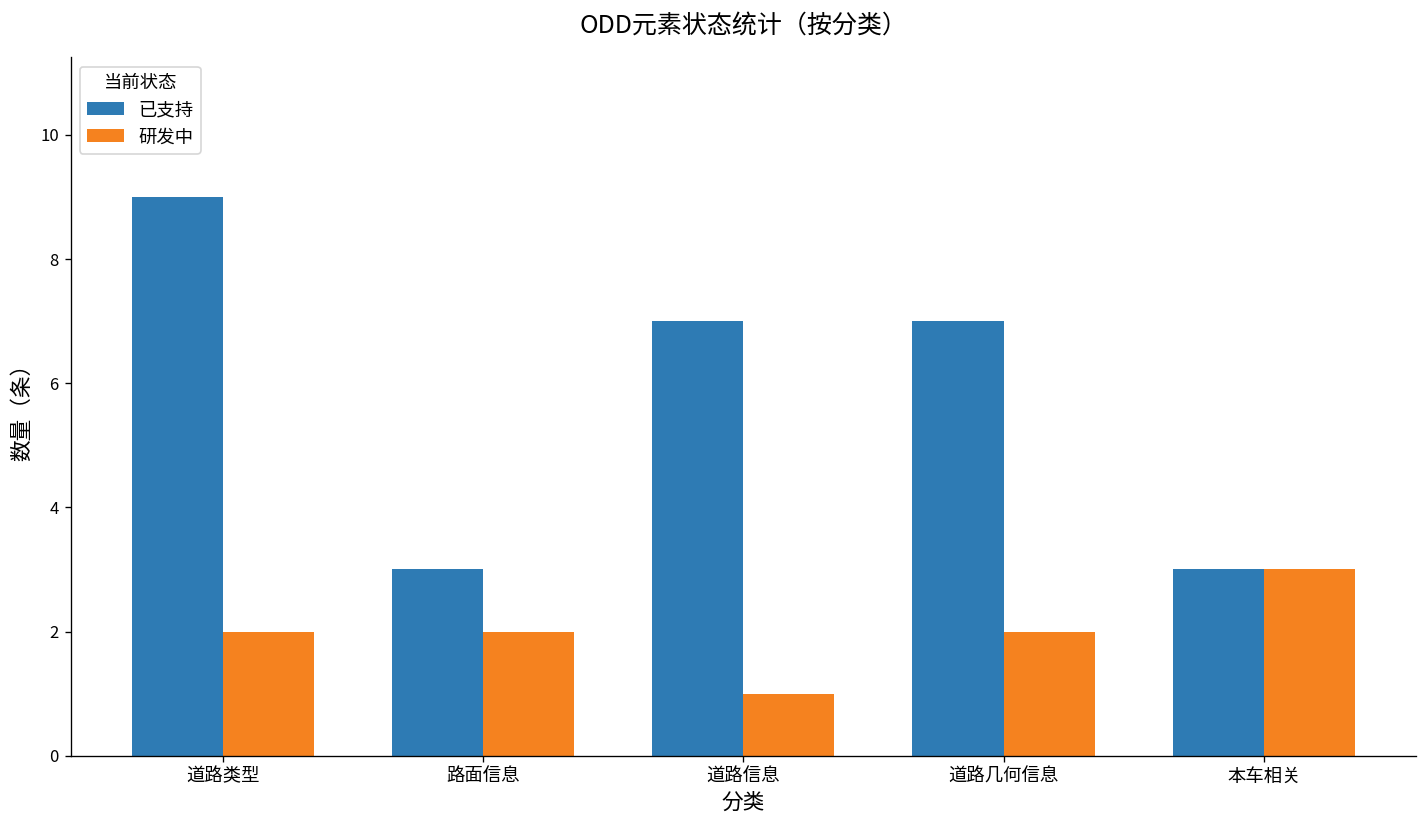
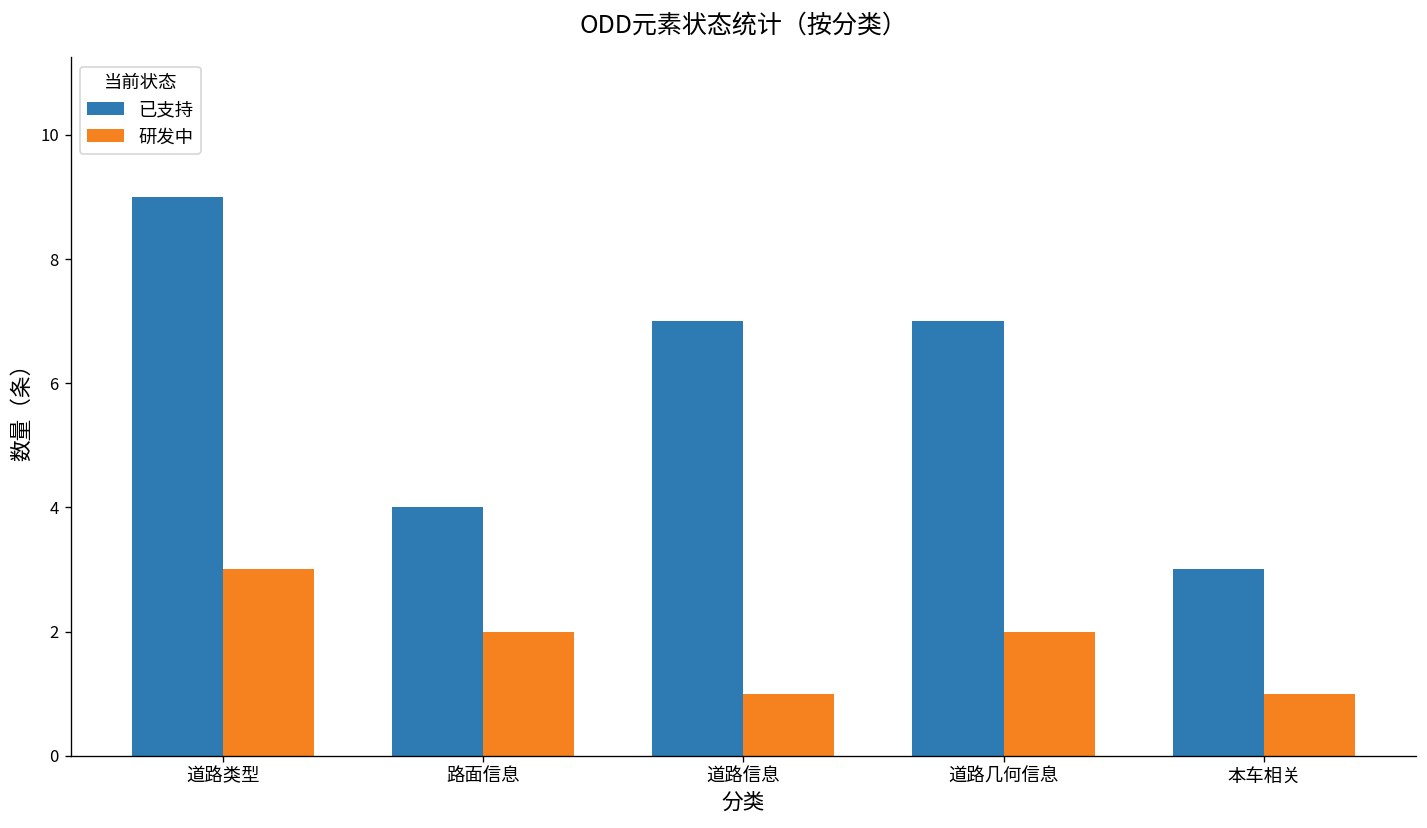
研发中, 道路类型: 2 -> 3
已支持, 路面信息: 3 -> 4
研发中, 本车相关: 3 -> 1
